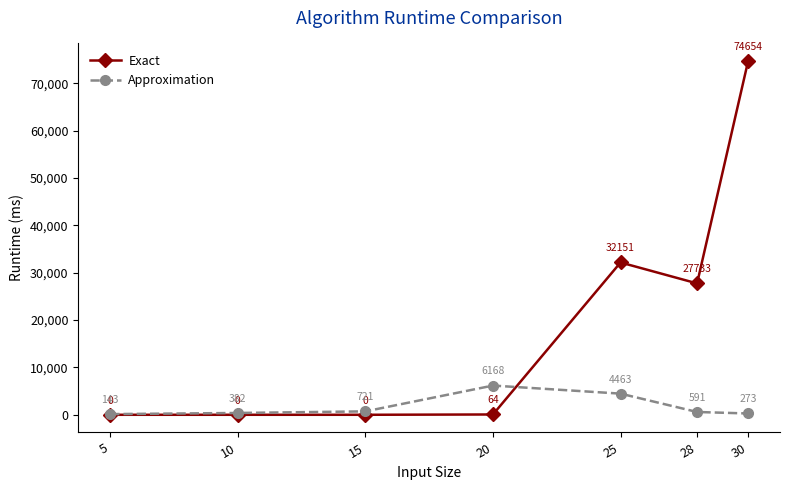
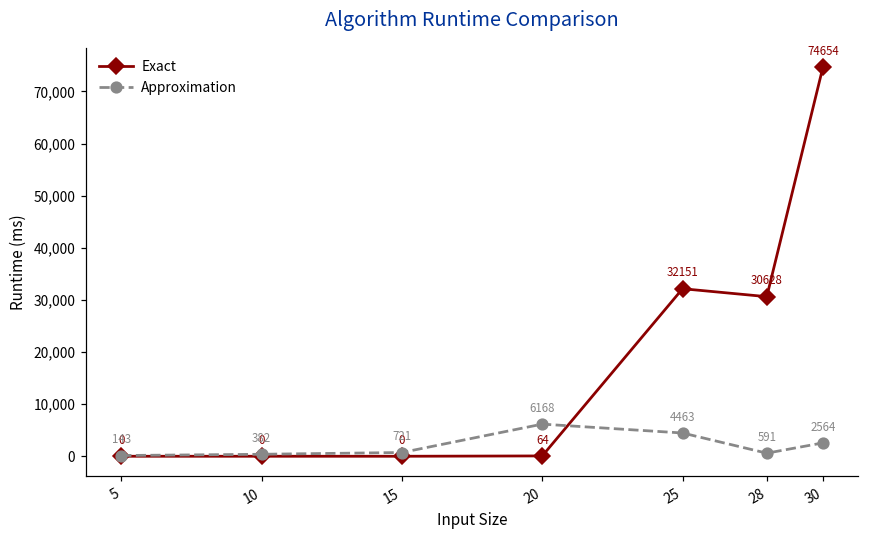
Exact, 28: 27733 -> 30628
Approximation, 30: 273 -> 2564
